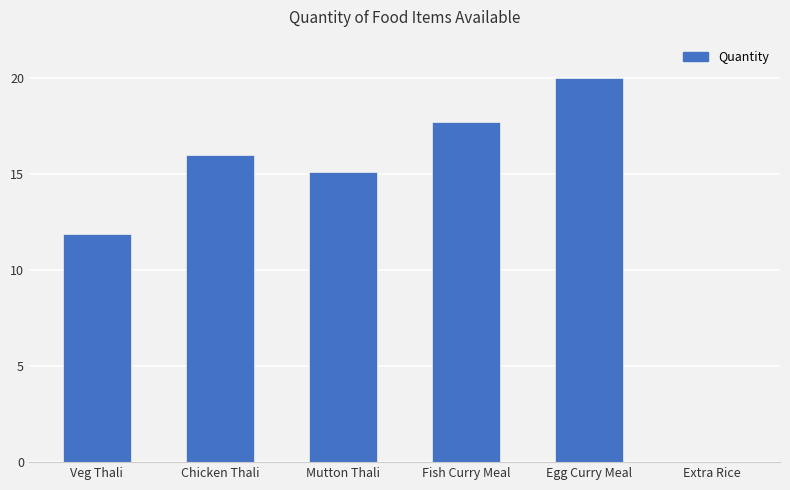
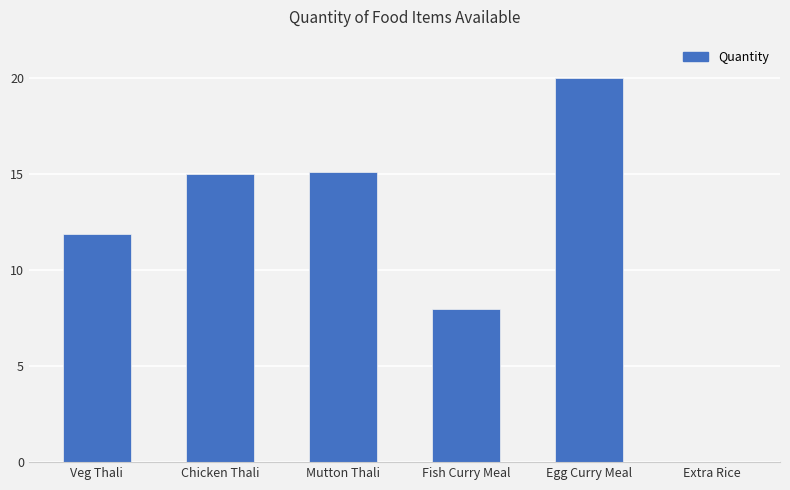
Chicken Thali: 16 -> 15
Fish Curry Meal: 17.7 -> 8.0
